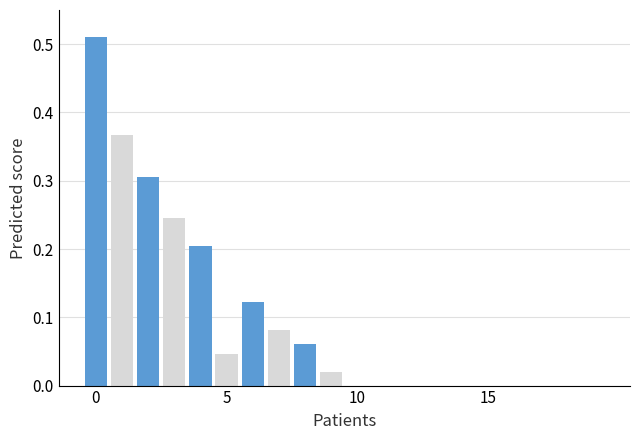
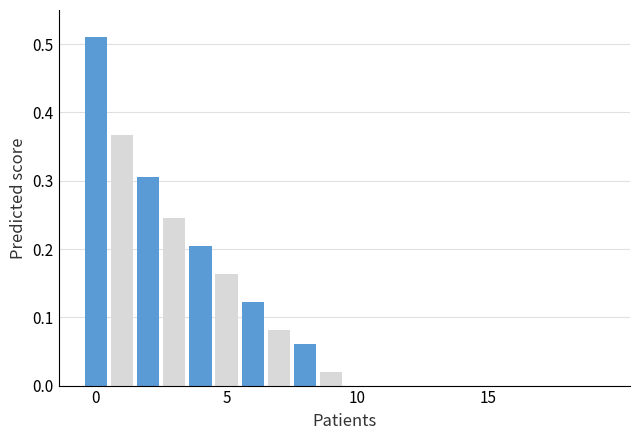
5: 0.05 -> 0.16
